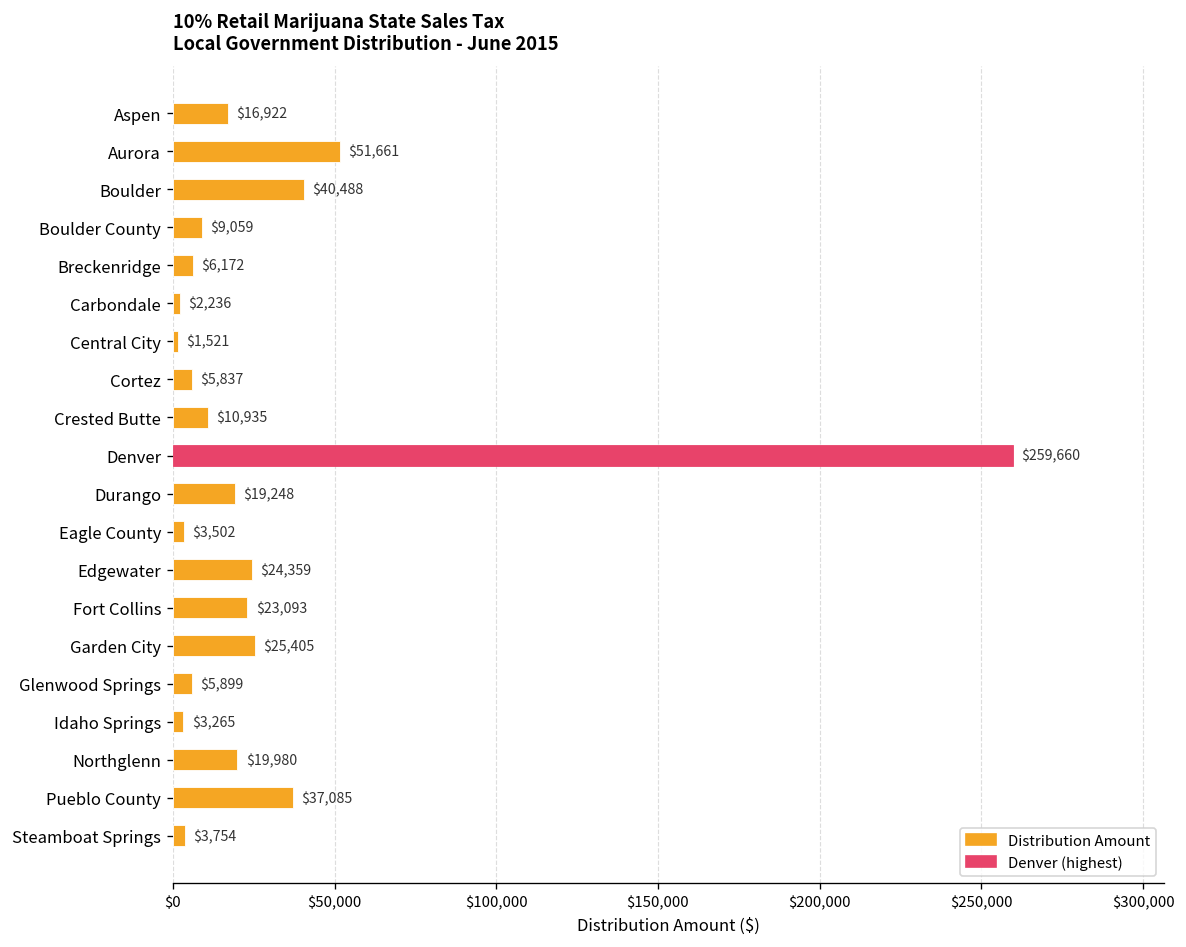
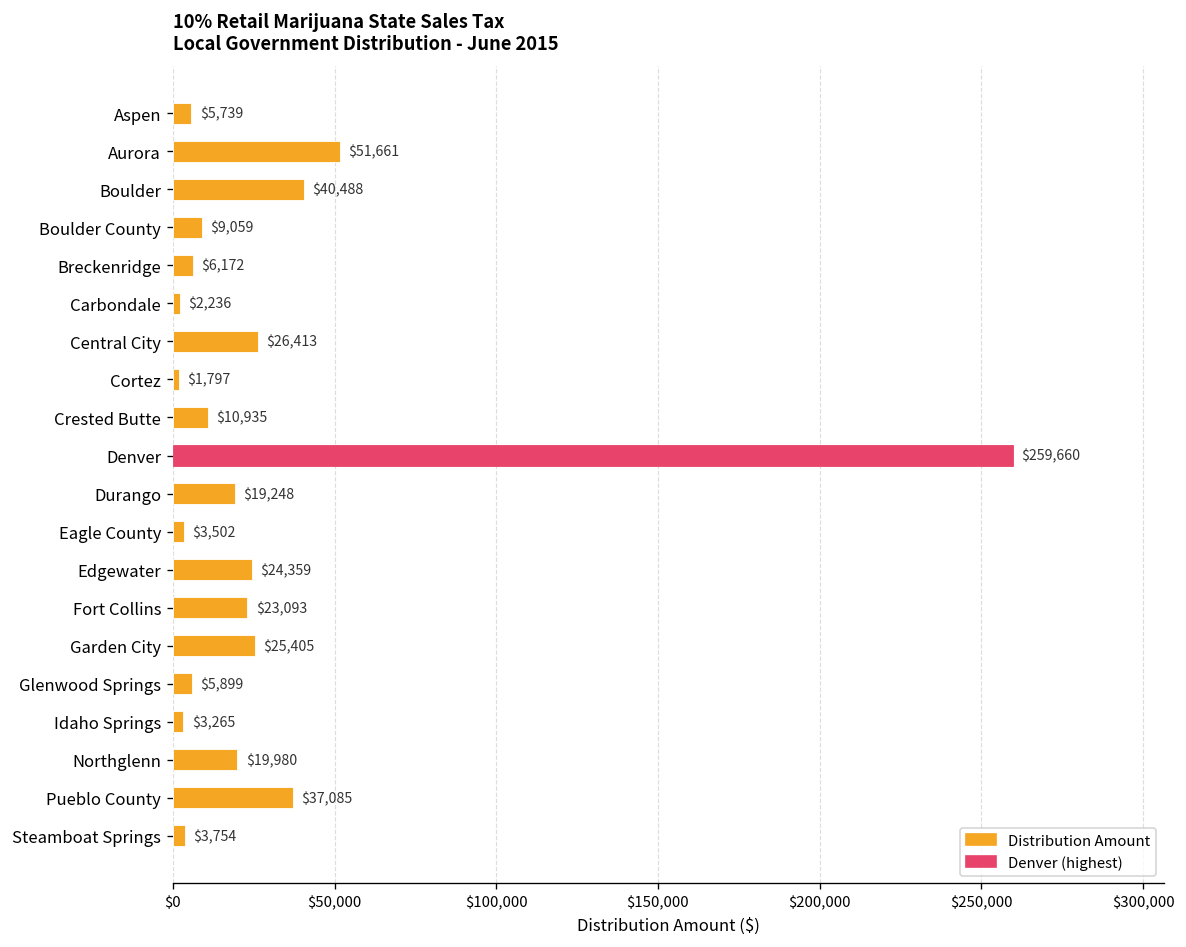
Aspen: $16,922 -> $5,739
Central City: $1,521 -> $26,413
Cortez: $5,837 -> $1,797
